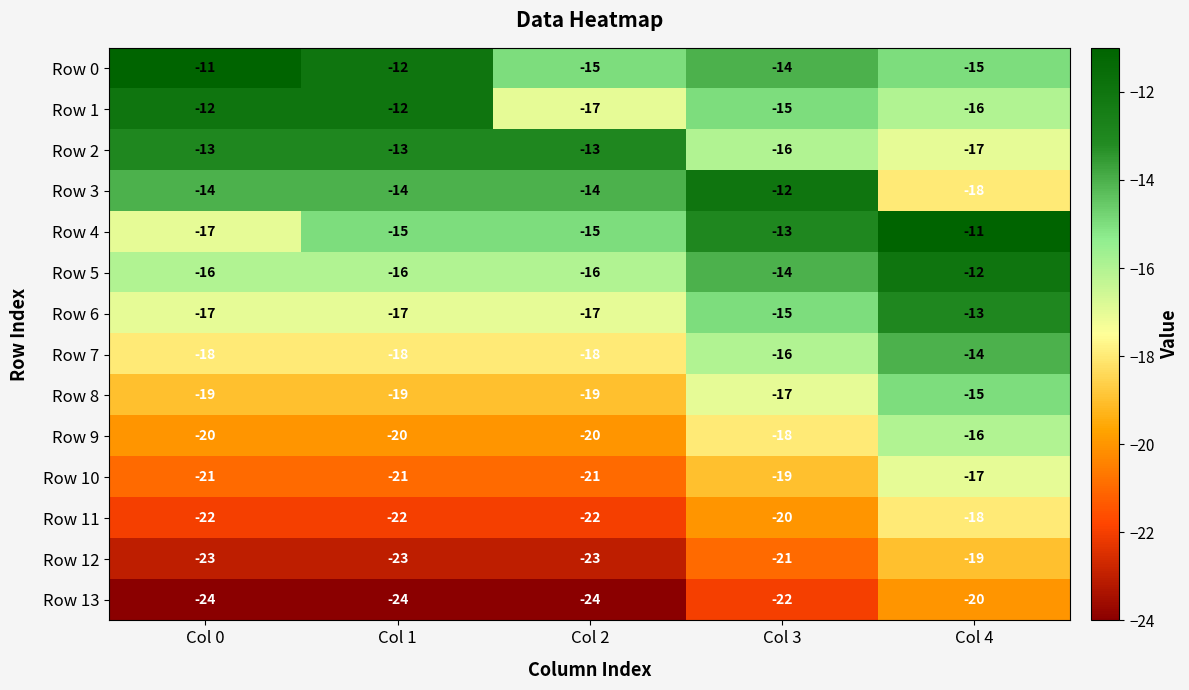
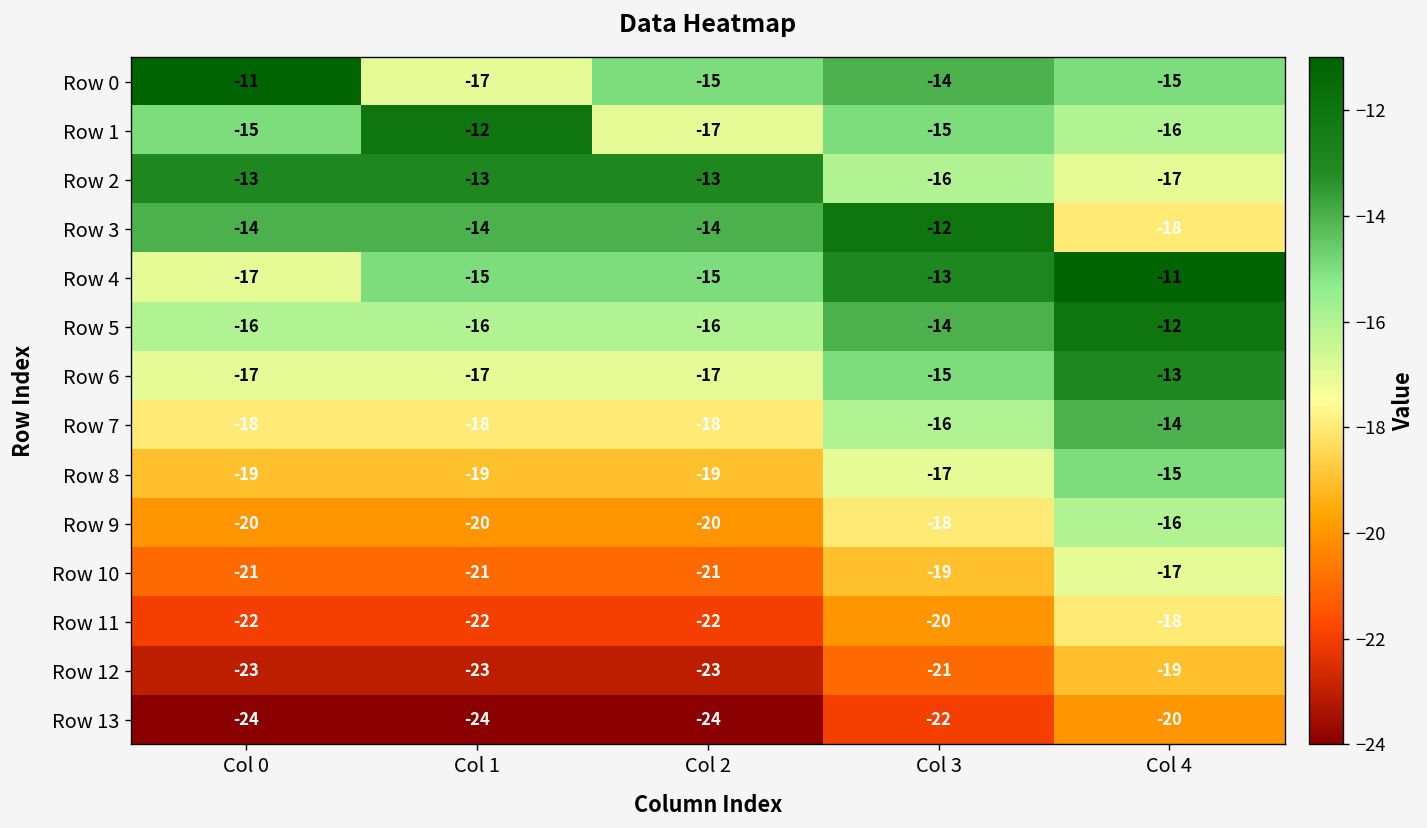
Row 0, Col 1: -12 -> -17
Row 1, Col 0: -12 -> -15
